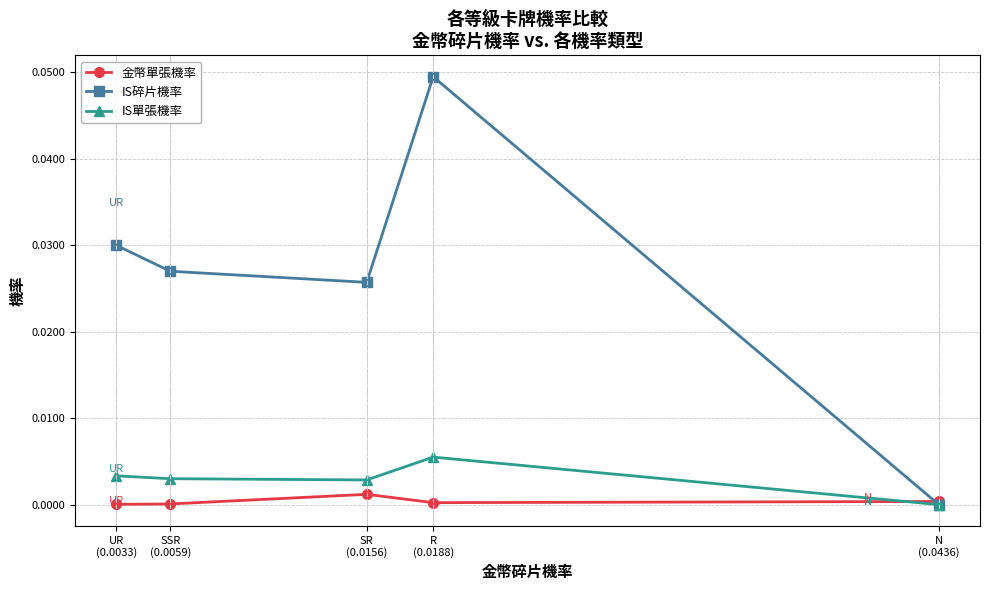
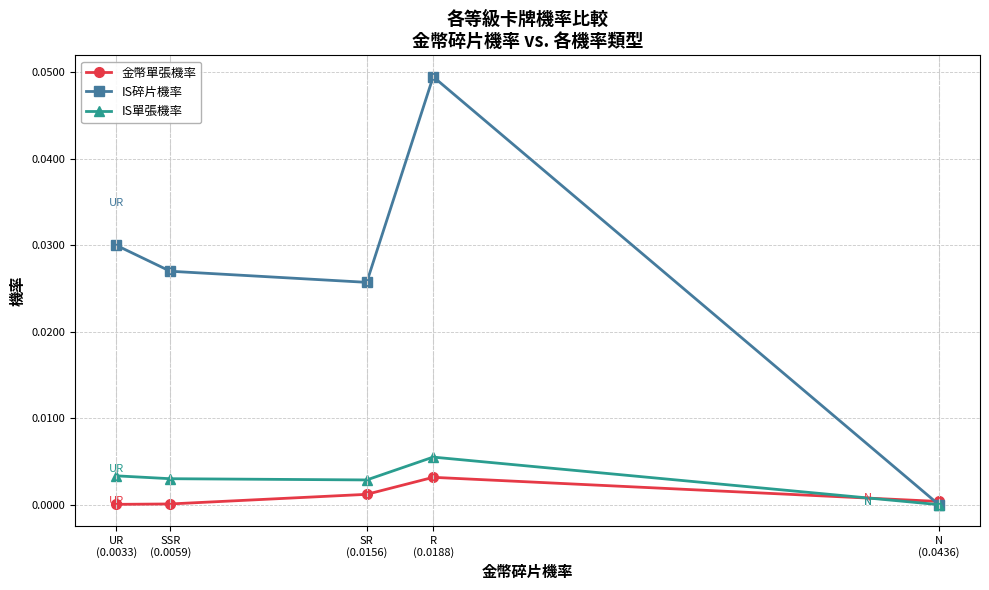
金幣單張機率, R (0.0188): 0.000 -> 0.003
